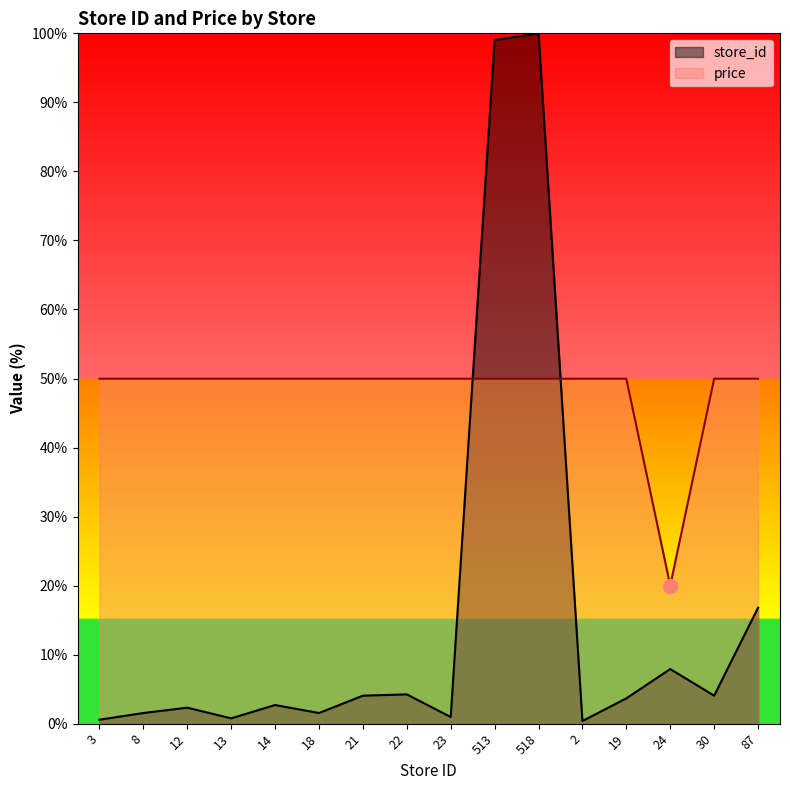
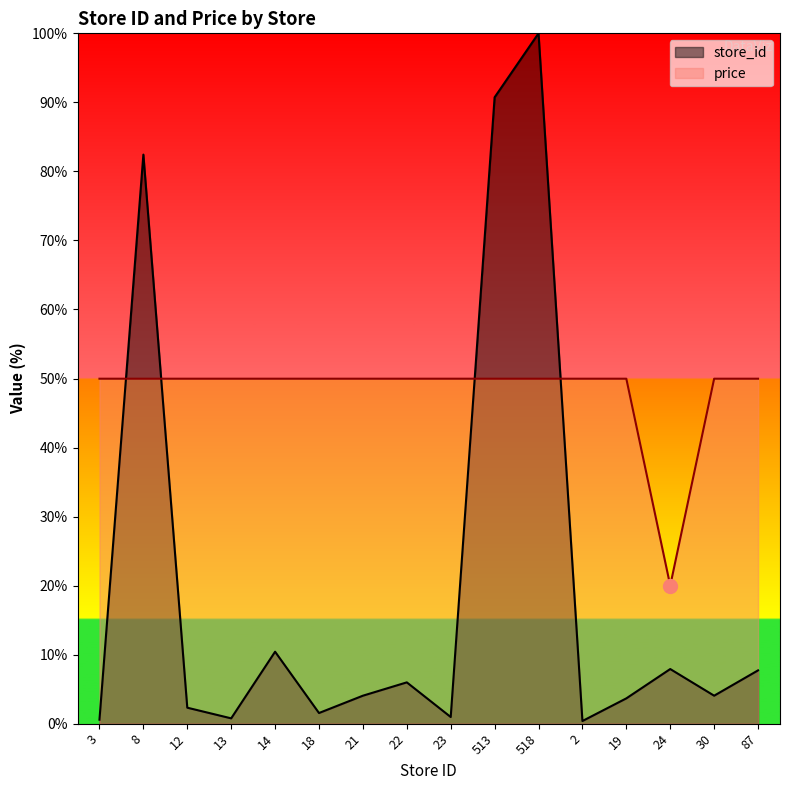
store_id, 8: 2% -> 82%
store_id, 14: 3% -> 10%
store_id, 22: 4% -> 6%
store_id, 513: 99% -> 91%
store_id, 87: 17% -> 8%
